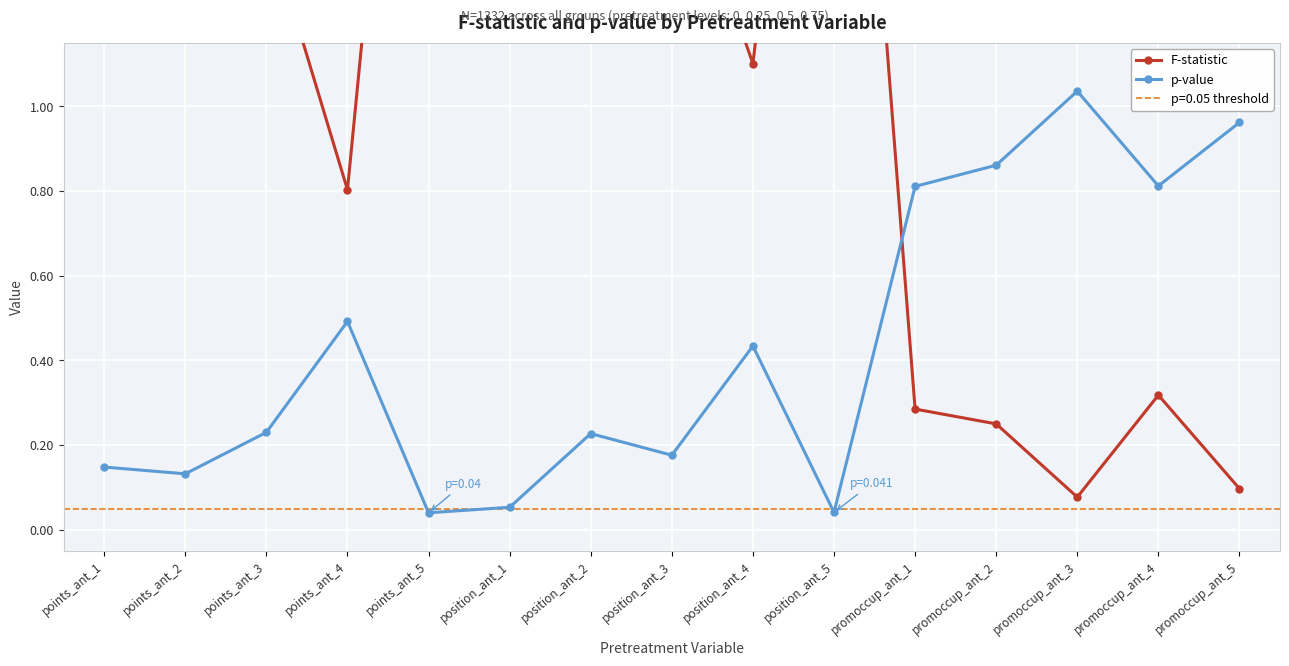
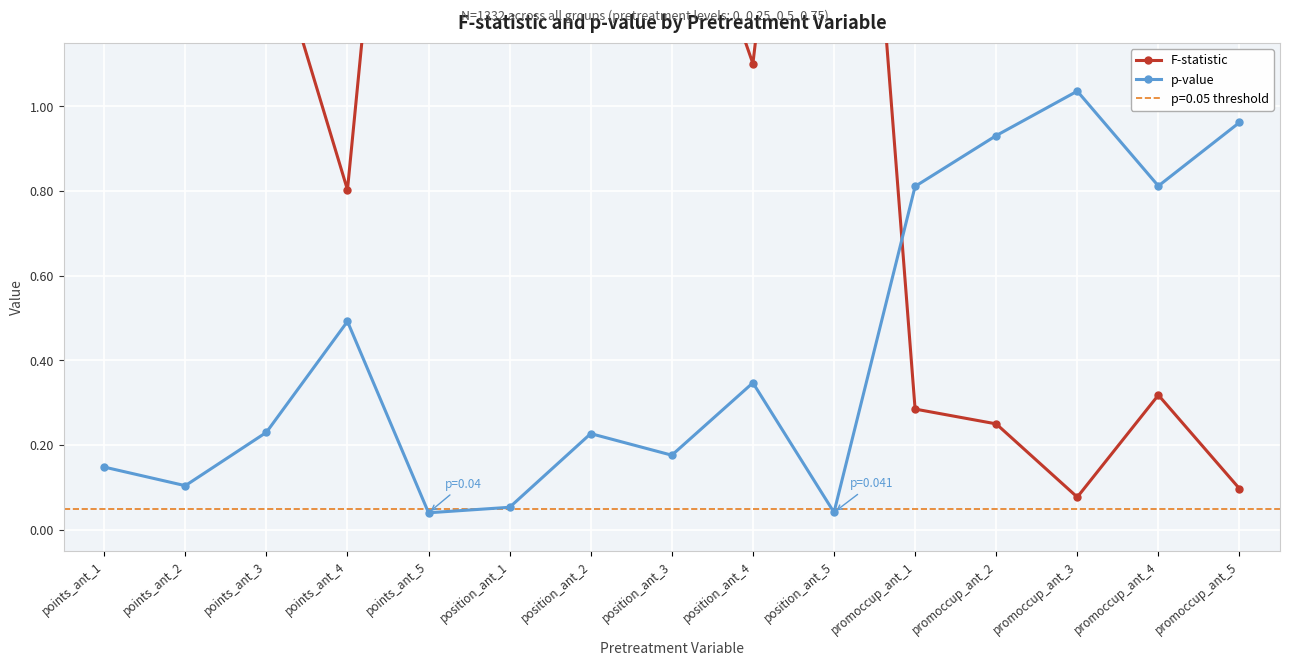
p-value, points_ant_2: 0.13 -> 0.10
p-value, position_ant_4: 0.43 -> 0.35
p-value, promoccup_ant_2: 0.86 -> 0.93
